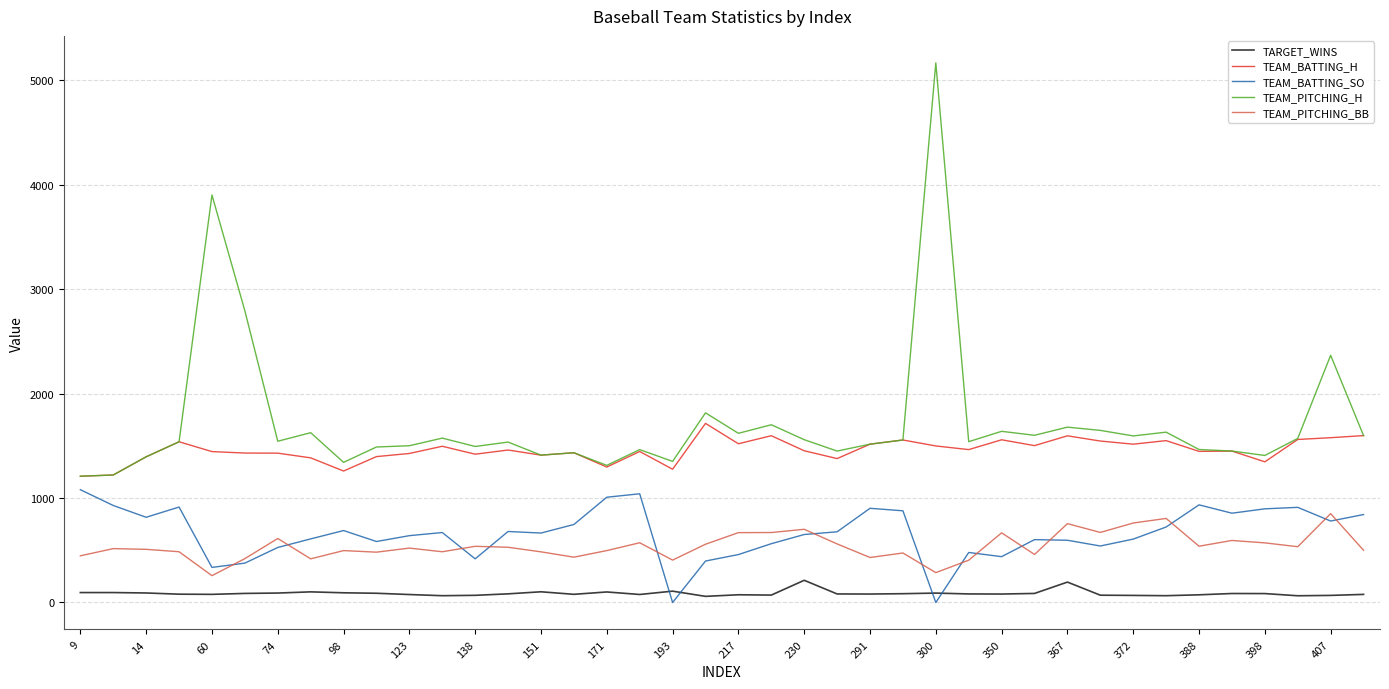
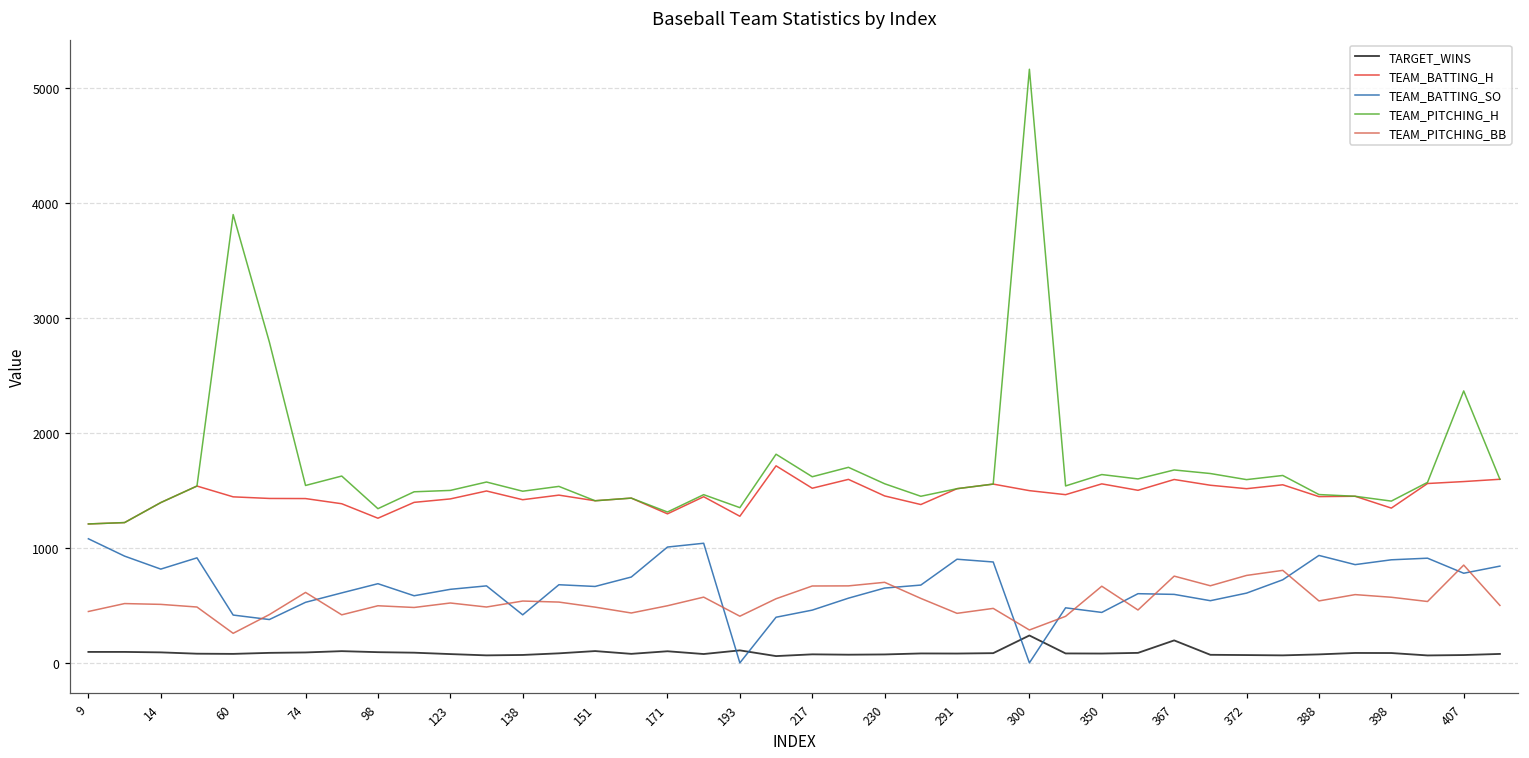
TEAM_BATTING_SO, 60: 340 -> 420
TARGET_WINS, 230: 210 -> 70
TARGET_WINS, 300: 90 -> 240
